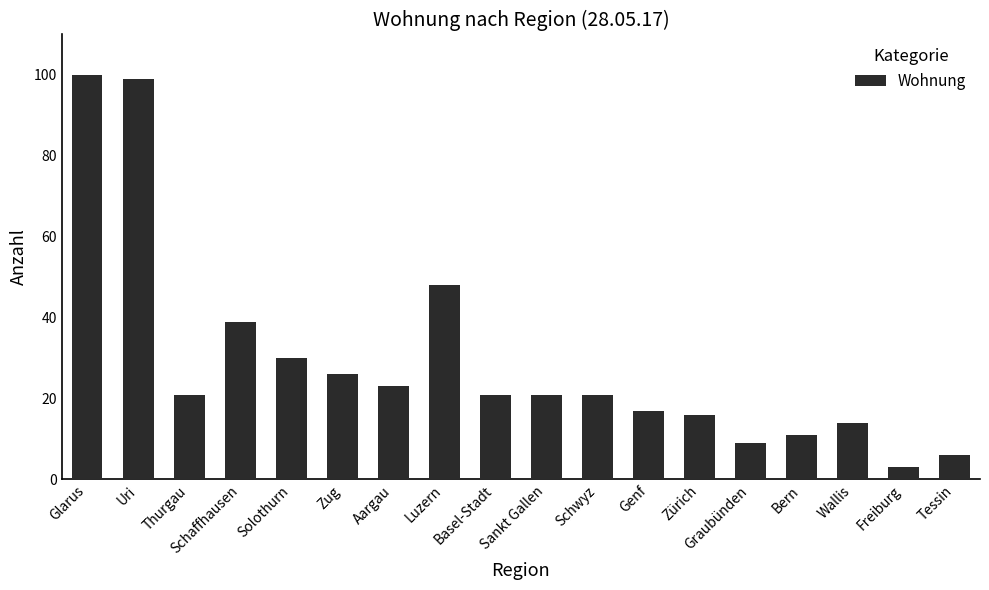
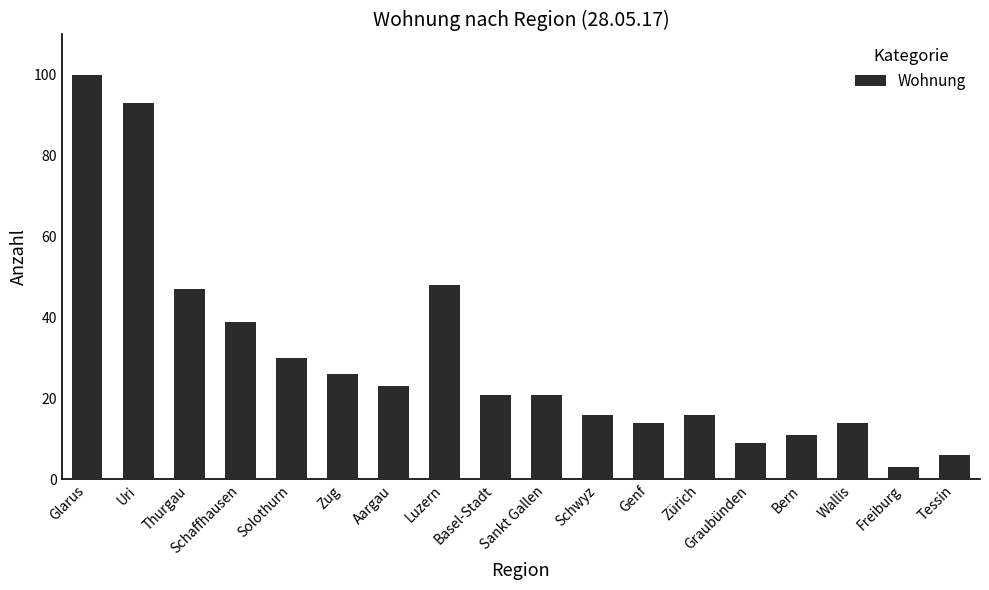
Uri: 99 -> 93
Thurgau: 21 -> 47
Schwyz: 21 -> 16
Genf: 17 -> 14
